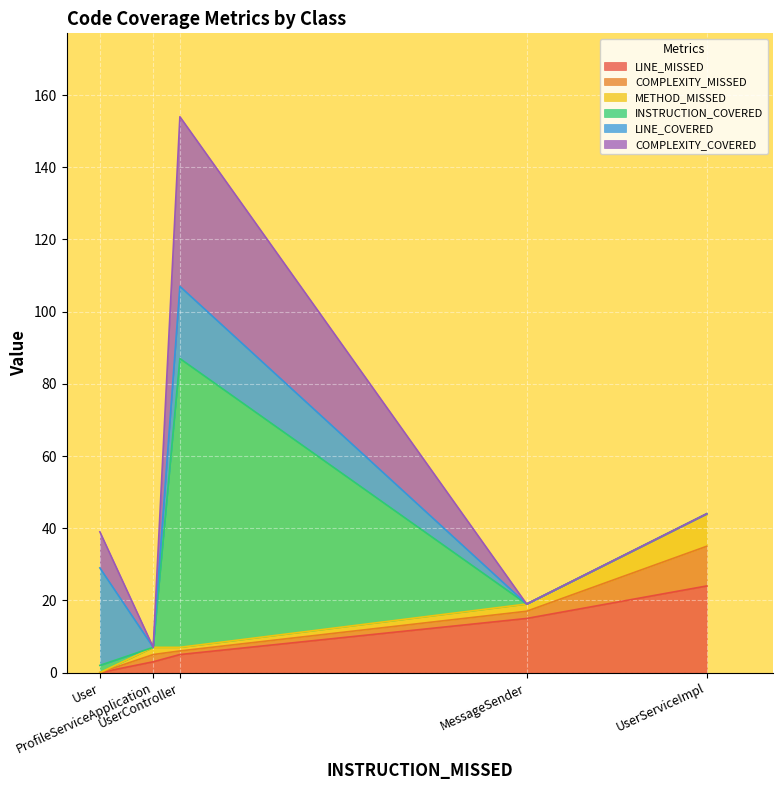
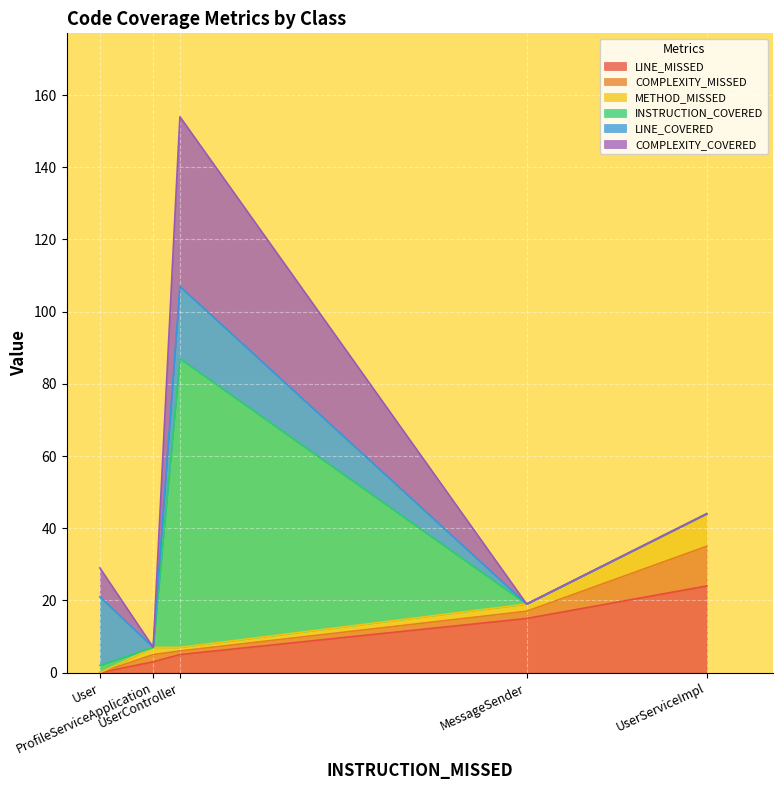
LINE_COVERED, User: 27 -> 19
COMPLEXITY_COVERED, User: 10 -> 8
